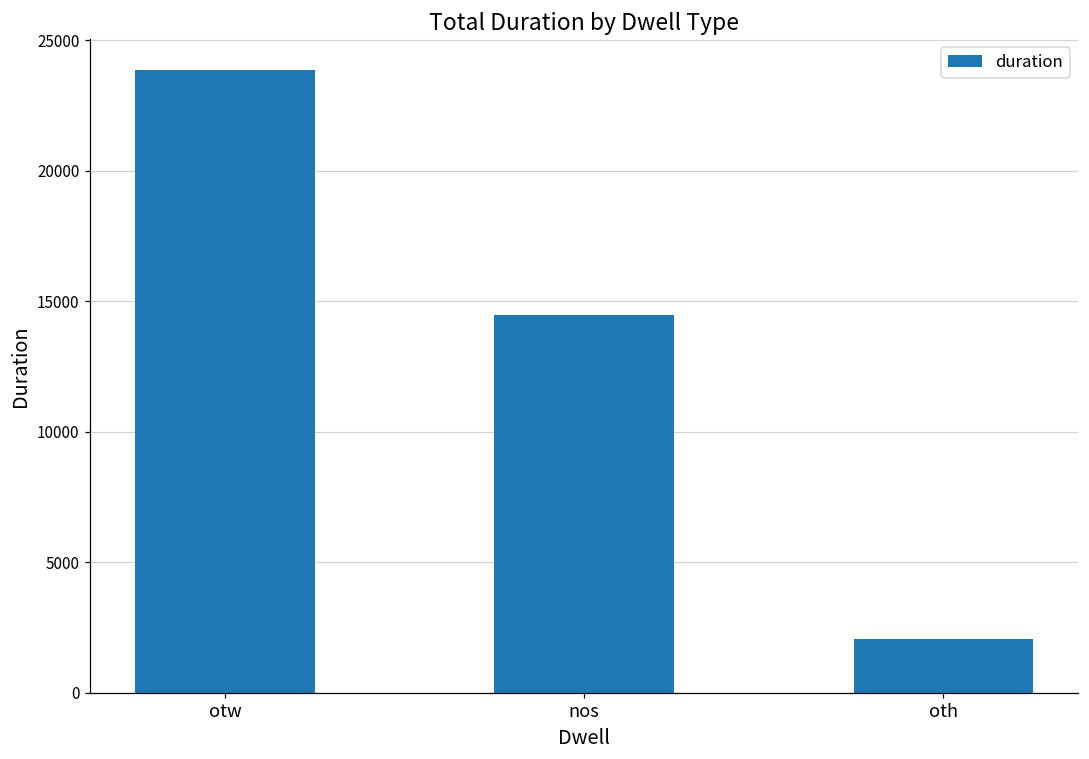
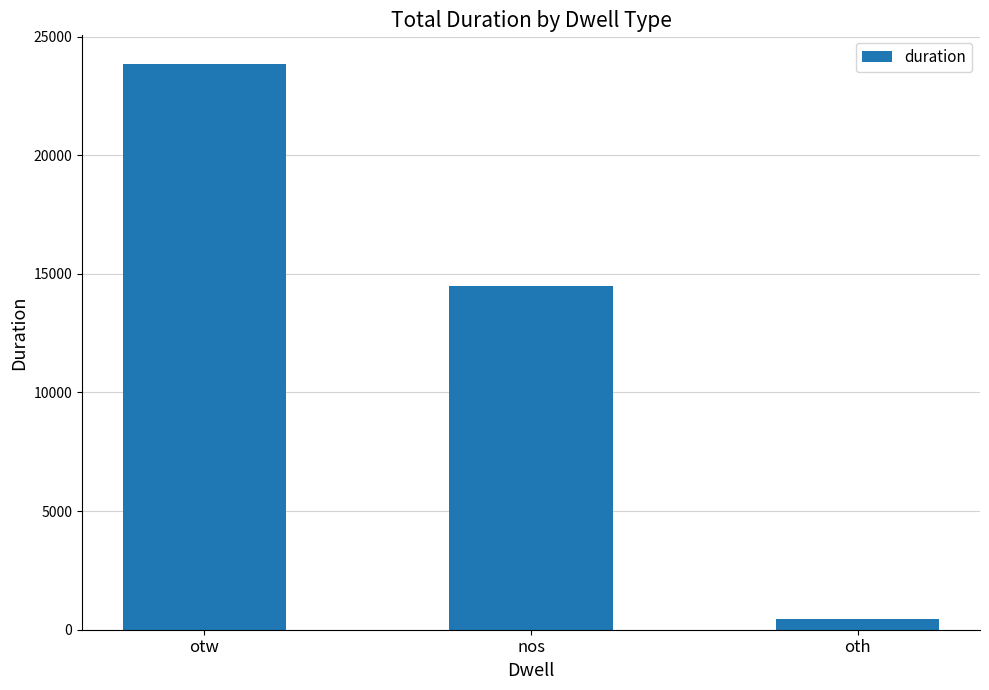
oth: 2100 -> 500
